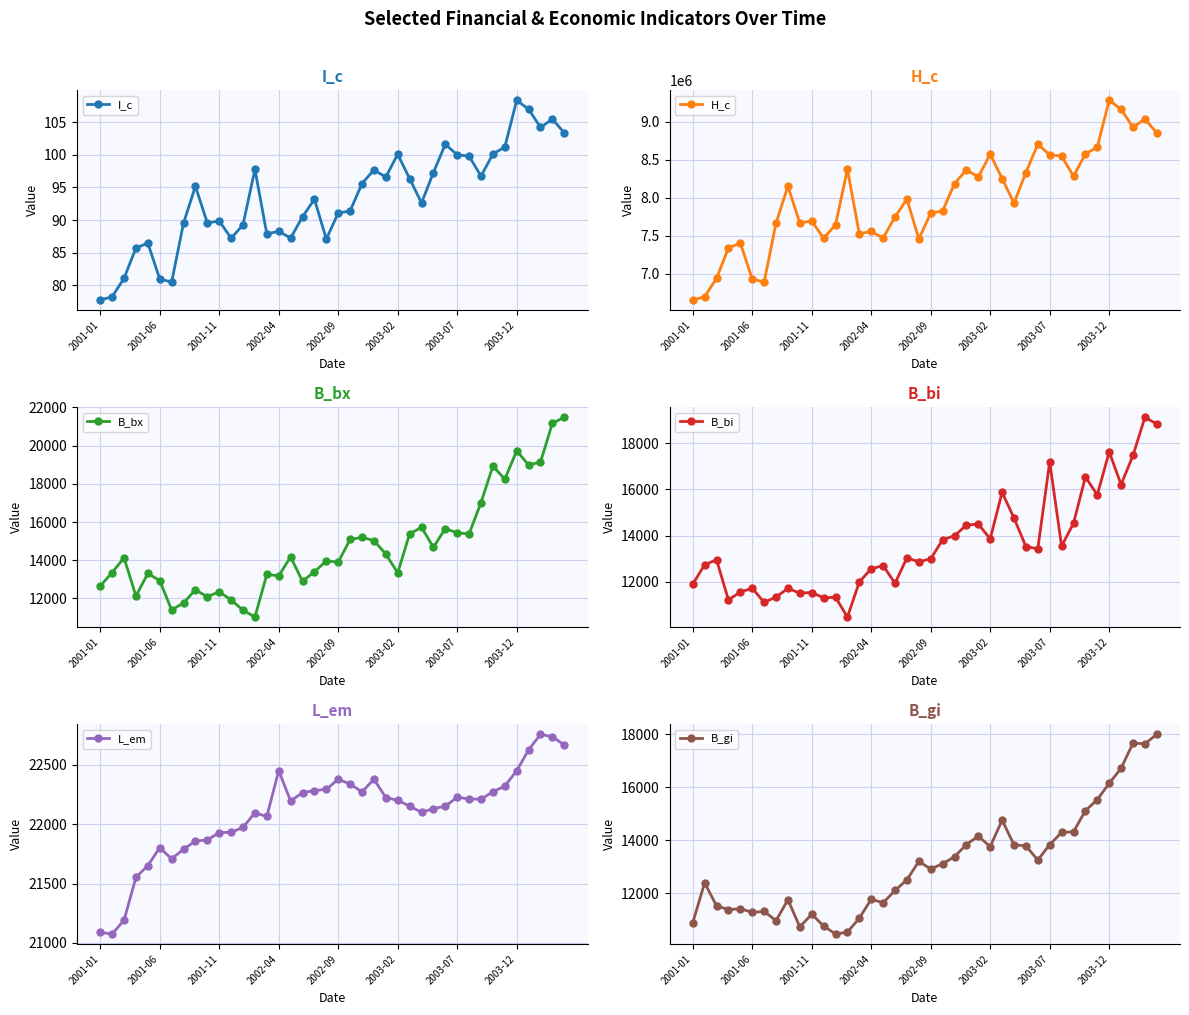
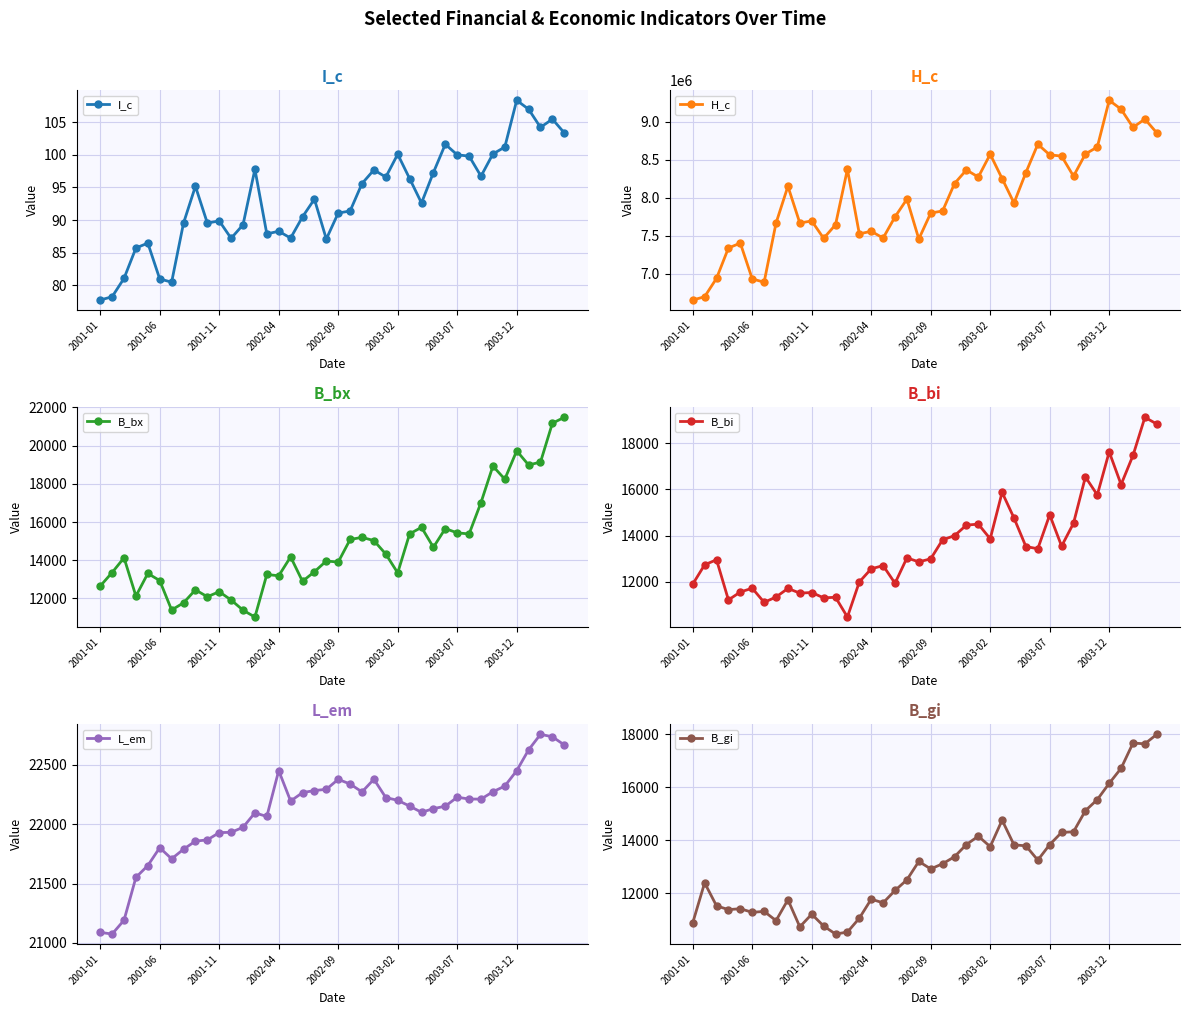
B_bi, 2003-07: 17200 -> 14900
